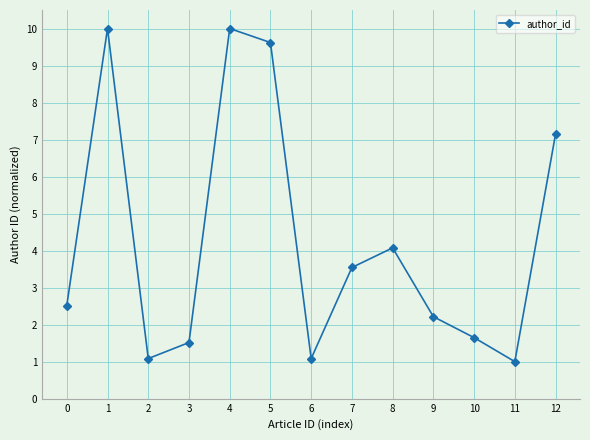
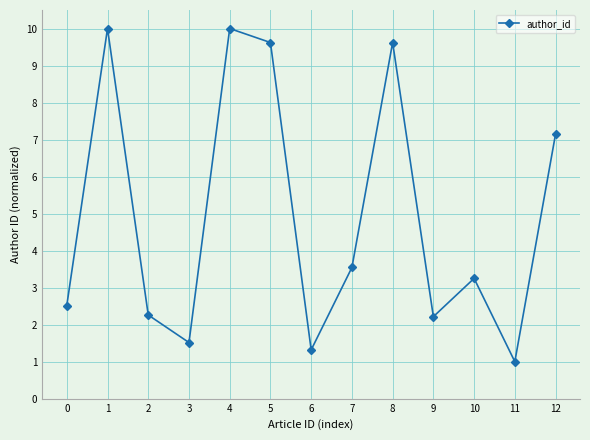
2: 1.1 -> 2.3
6: 1.1 -> 1.3
8: 4.1 -> 9.6
10: 1.6 -> 3.2
